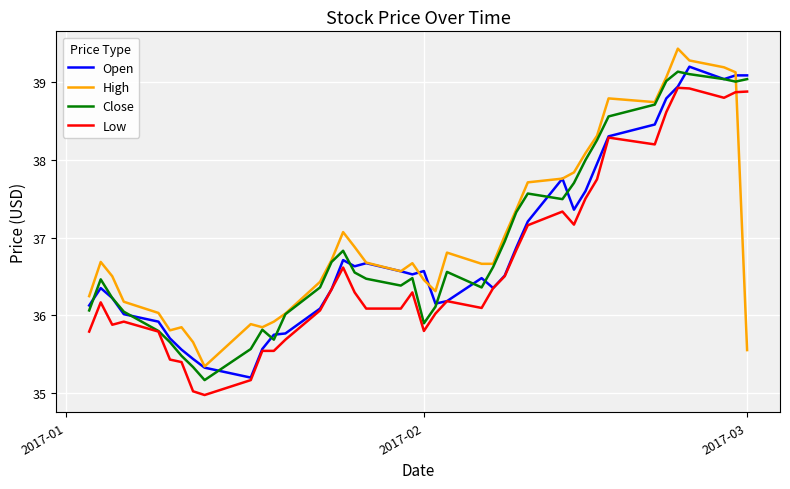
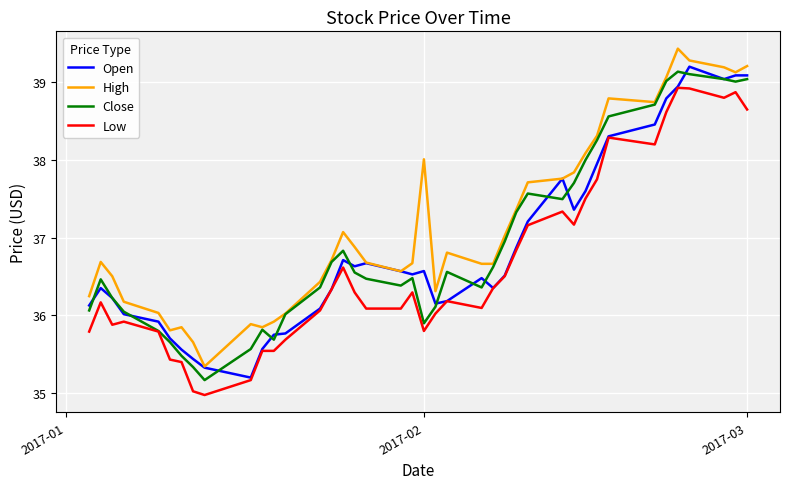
High, 2017-02: 36.5 -> 38.0
High, 2017-03: 35.6 -> 39.2
Low, 2017-03: 38.9 -> 38.6
